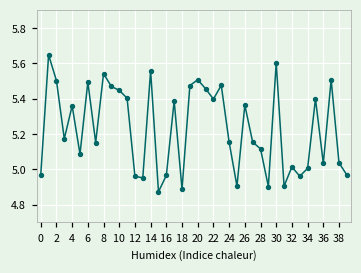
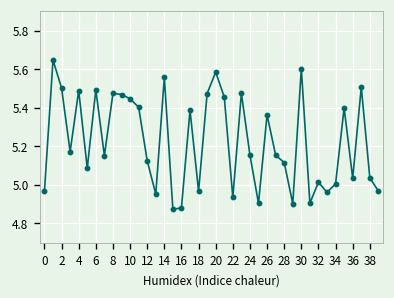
4: 5.36 -> 5.49
8: 5.54 -> 5.47
12: 4.96 -> 5.12
16: 4.96 -> 4.88
18: 4.89 -> 4.97
20: 5.51 -> 5.58
22: 5.40 -> 4.93
